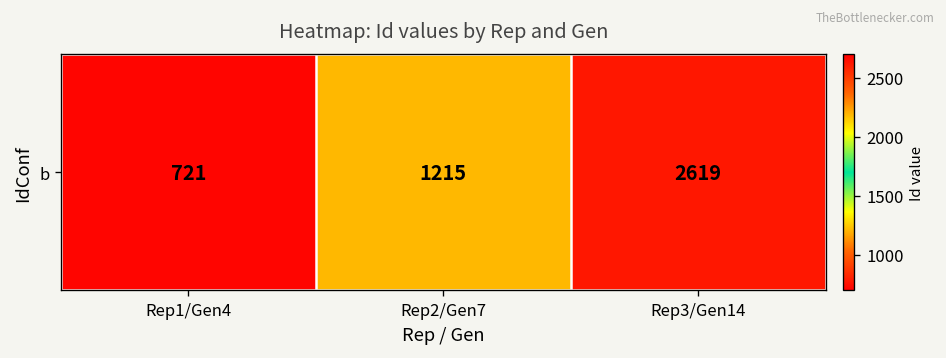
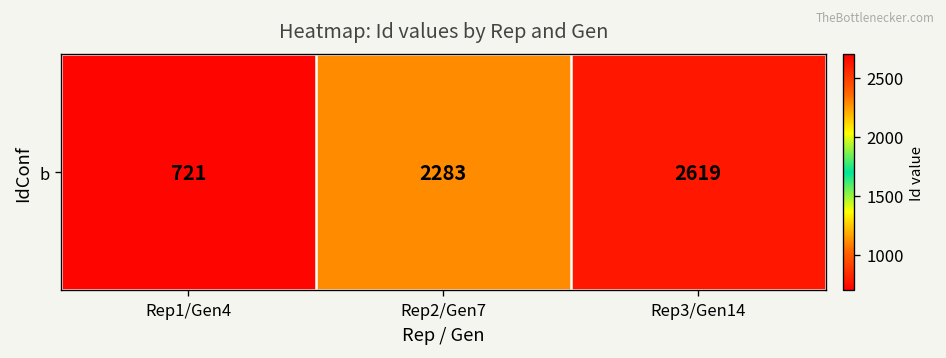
b, Rep2/Gen7: 1215 -> 2283
